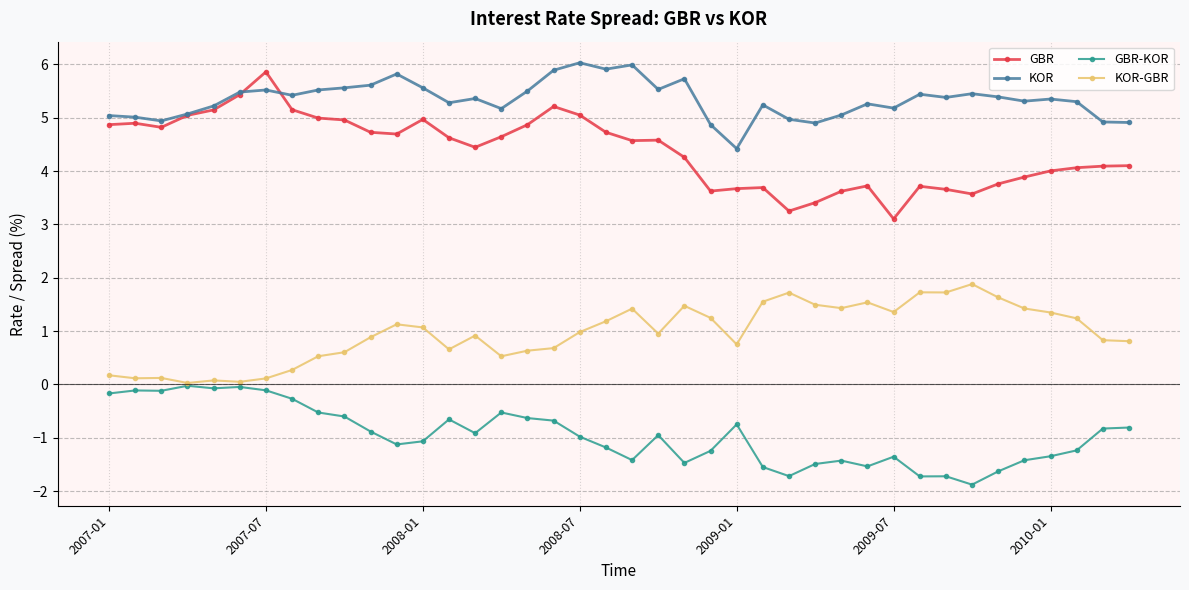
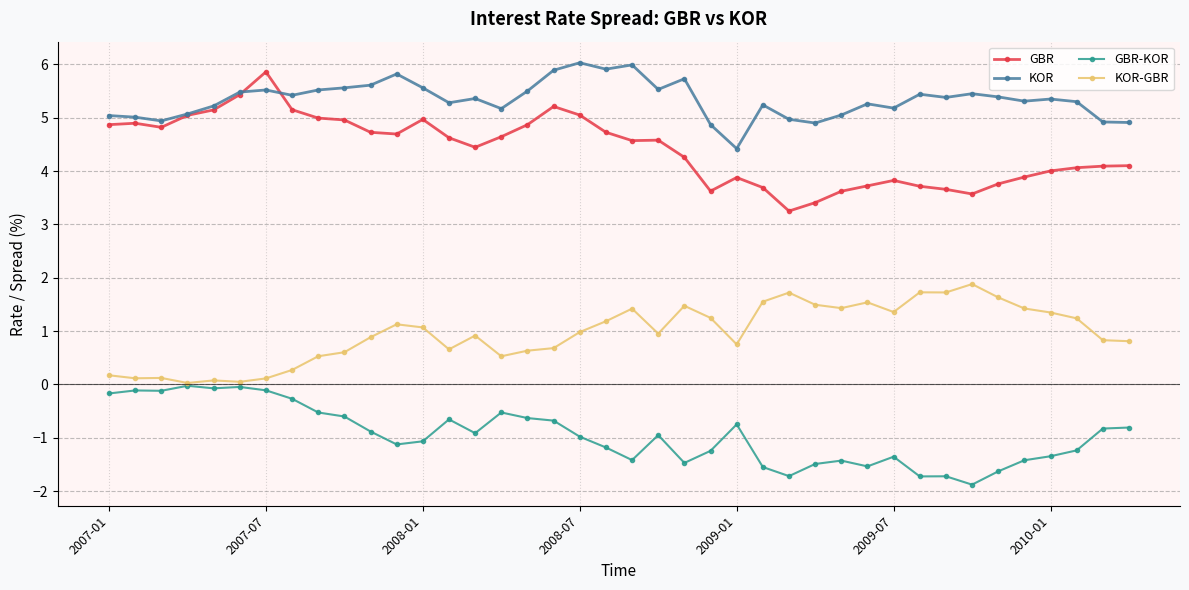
GBR, 2009-01: 3.7 -> 3.9
GBR, 2009-07: 3.1 -> 3.8
